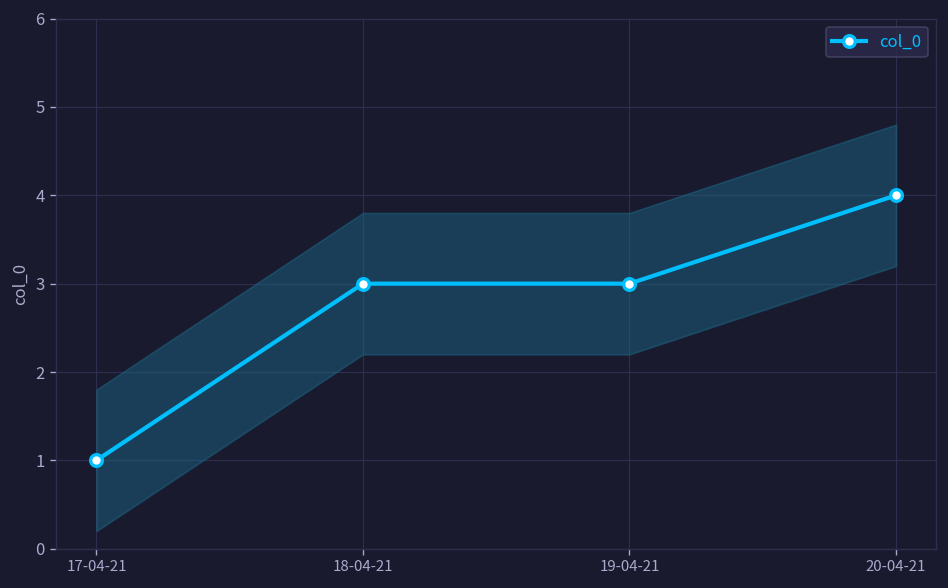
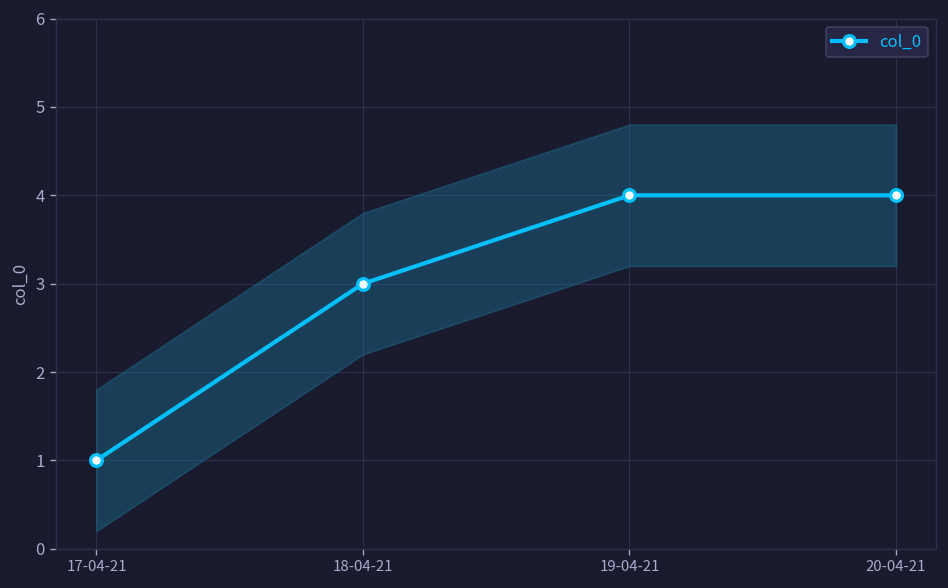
col_0, 19-04-21: 3 -> 4
